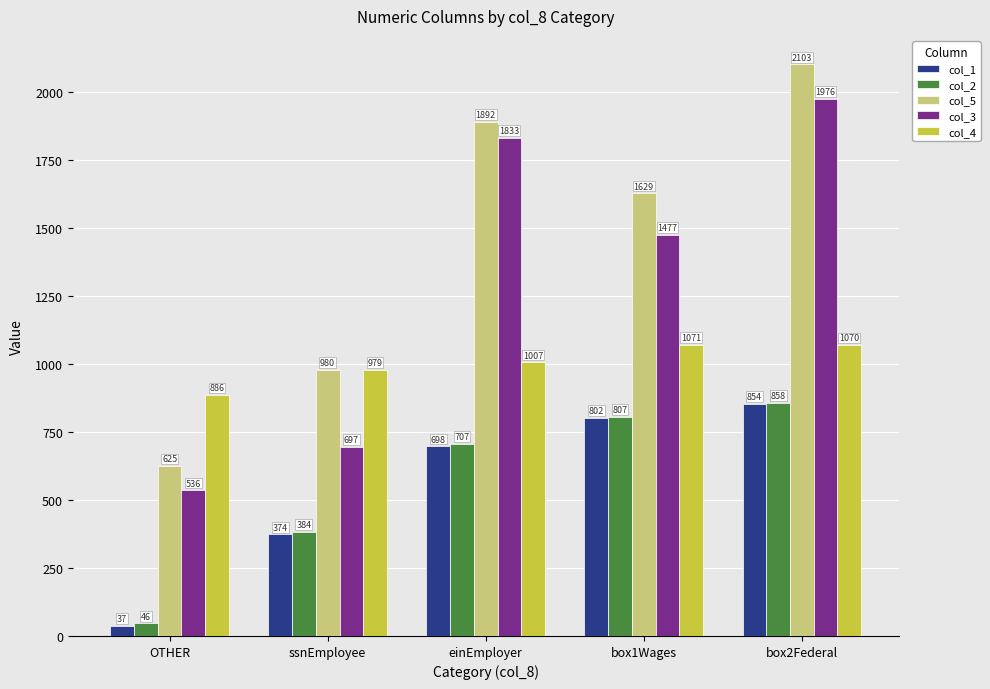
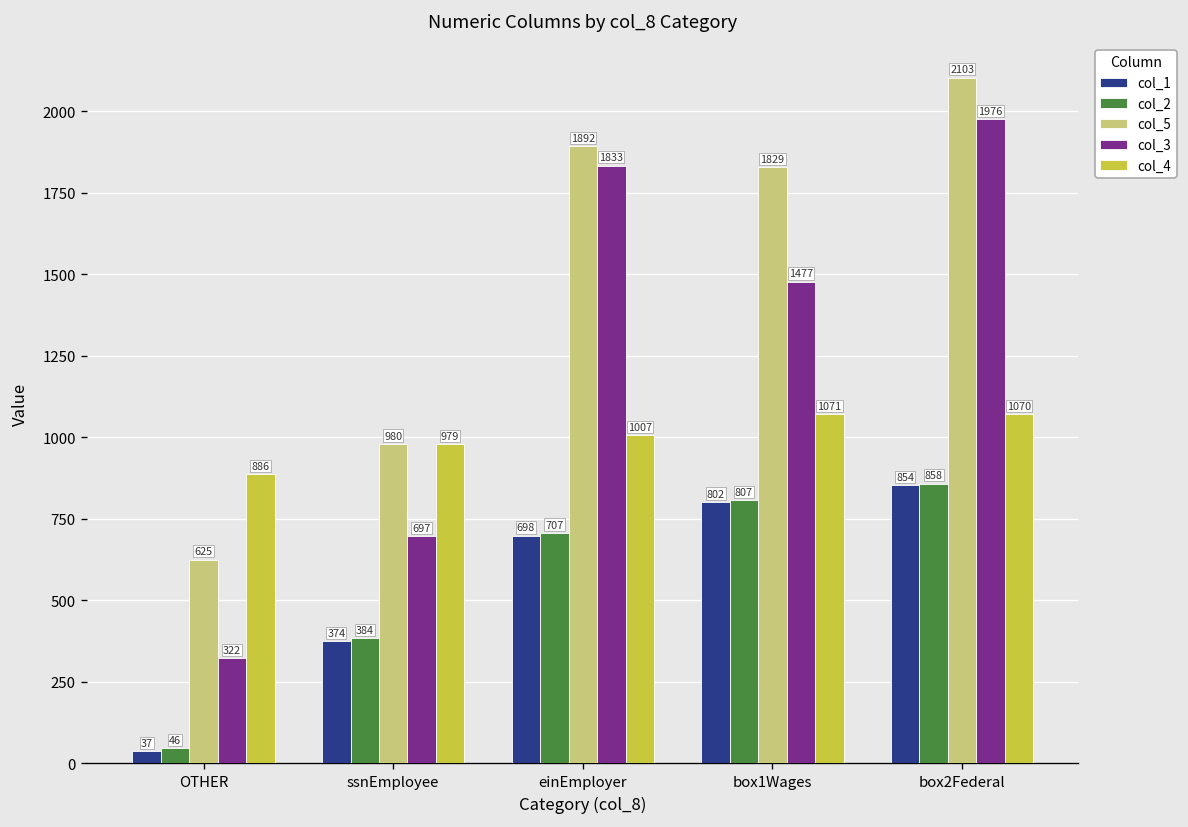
col_3, OTHER: 536 -> 322
col_5, box1Wages: 1629 -> 1829
